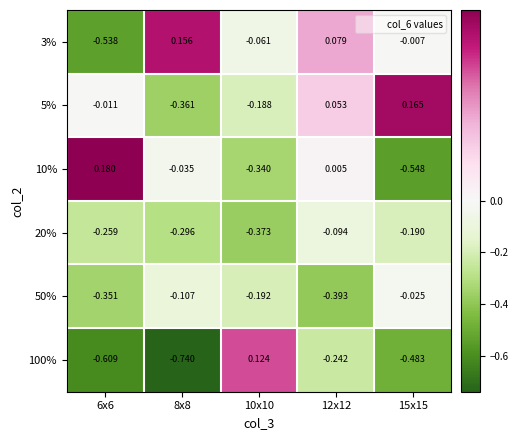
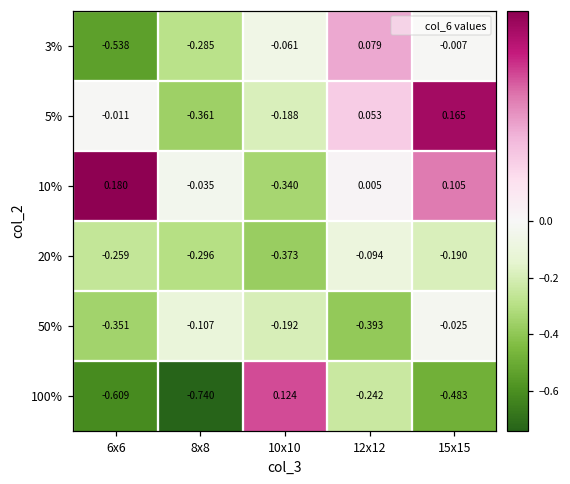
3%, 8x8: 0.156 -> -0.285
10%, 15x15: -0.548 -> 0.105
